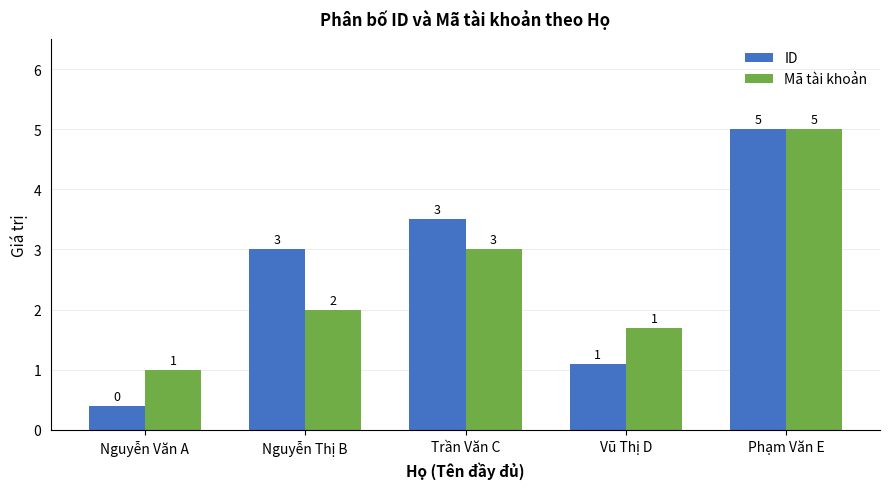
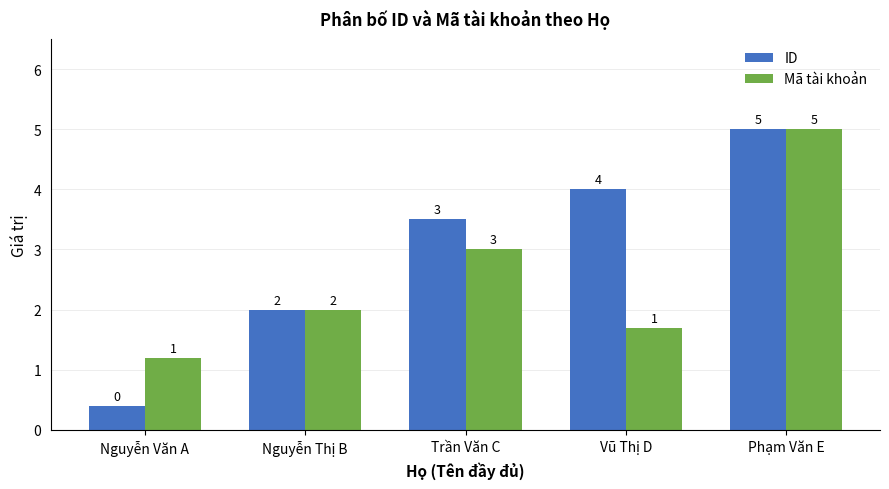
Mã tài khoản, Nguyễn Văn A: 1.0 -> 1.2
ID, Nguyễn Thị B: 3 -> 2
ID, Vũ Thị D: 1 -> 4
